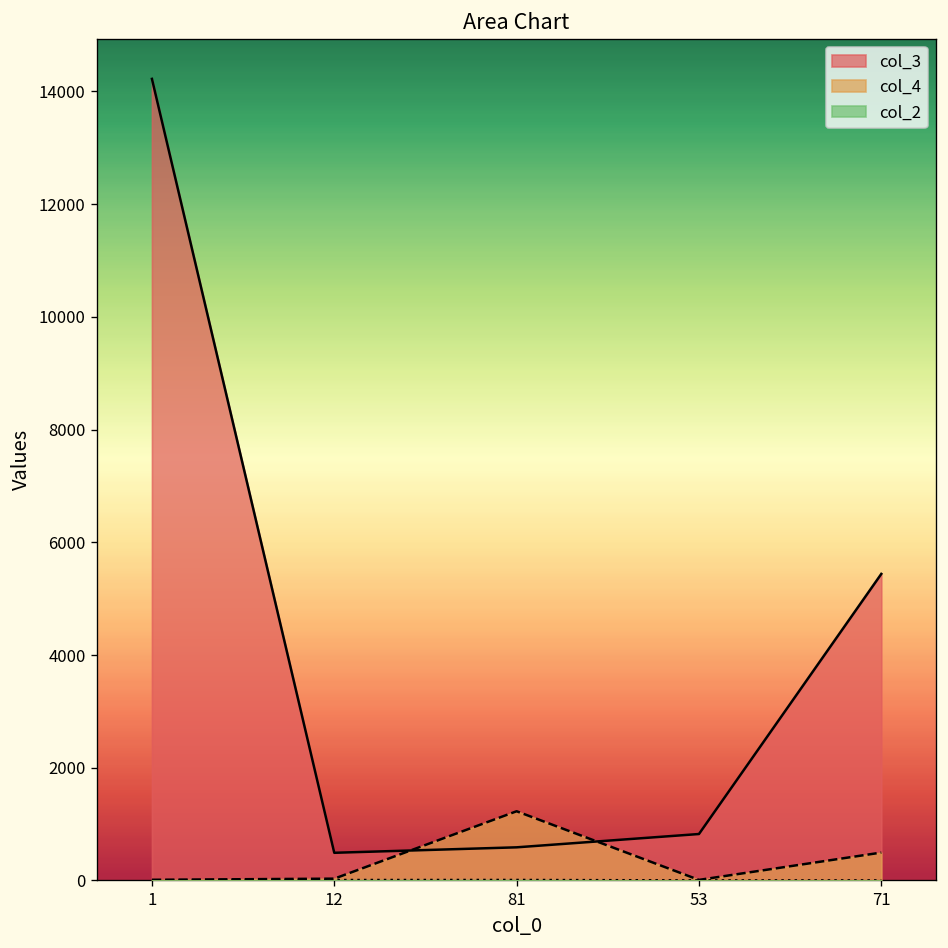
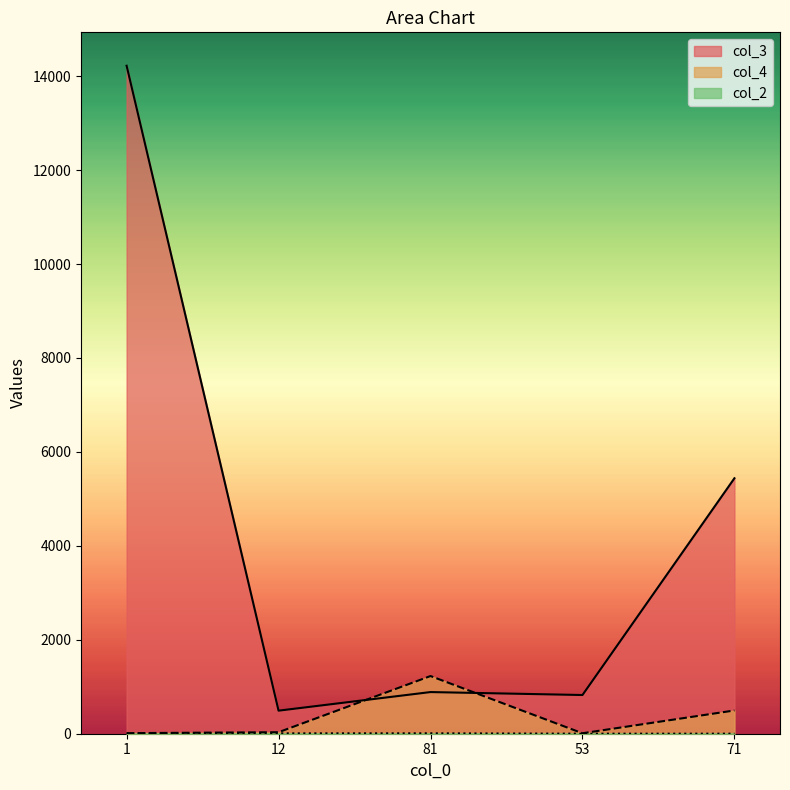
col_3, 81: 600 -> 900
